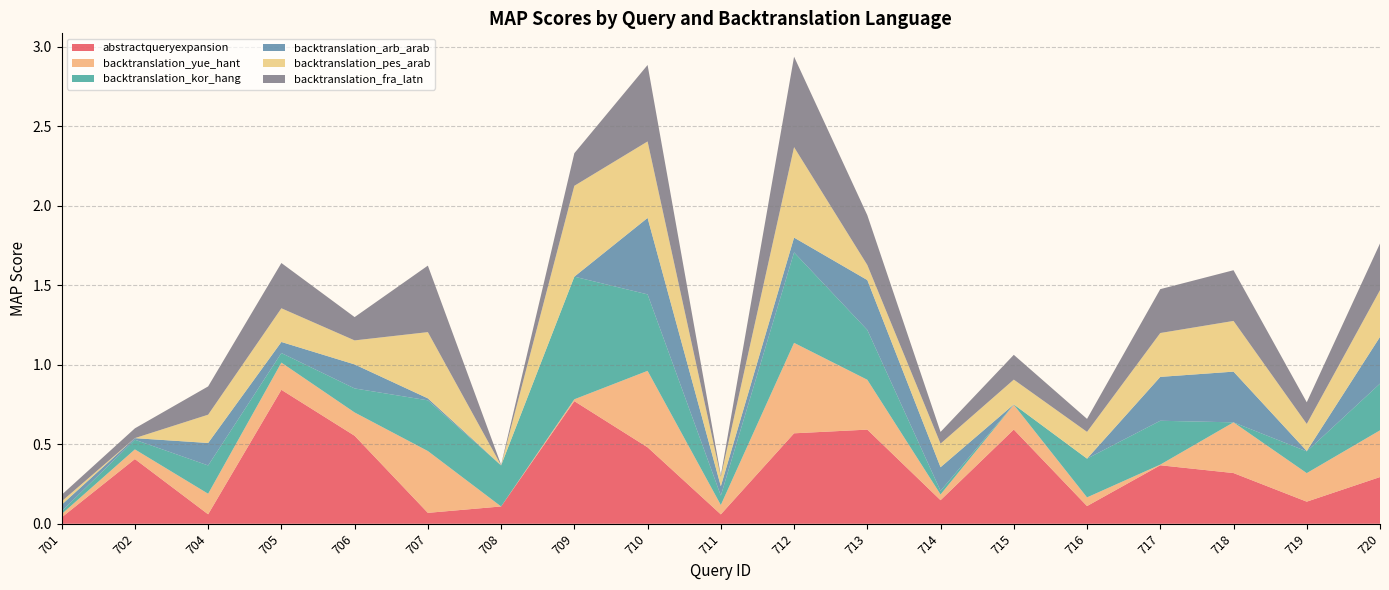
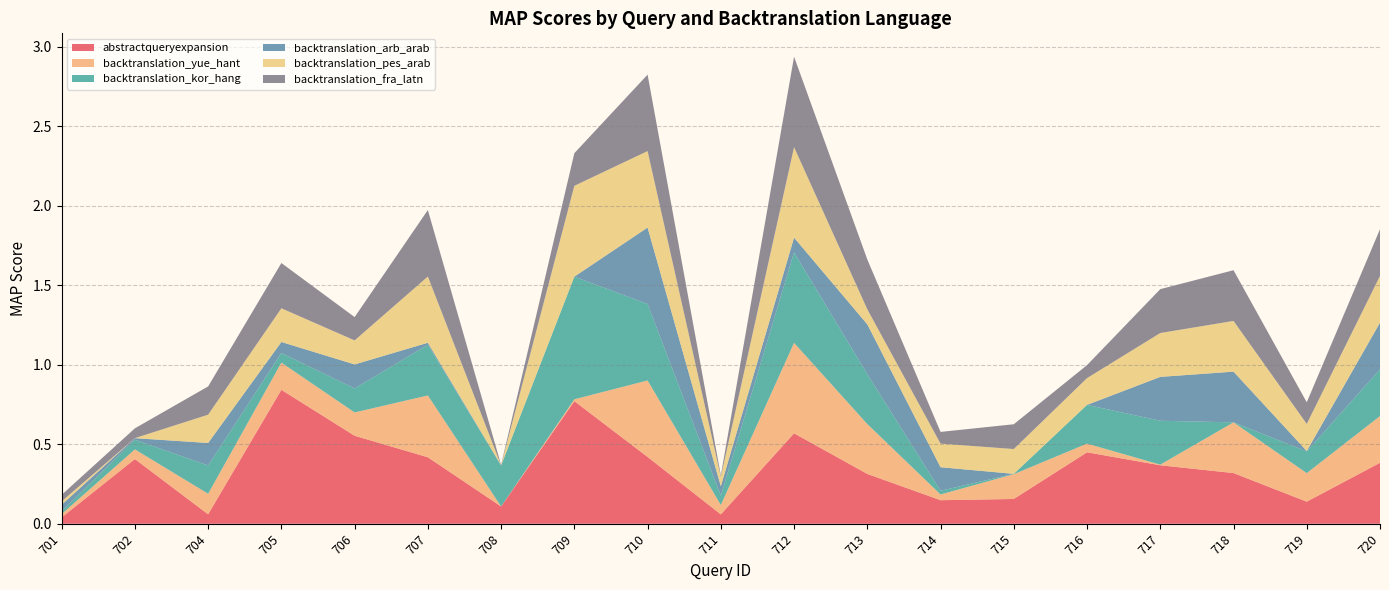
abstractqueryexpansion, 707: 0.07 -> 0.42
abstractqueryexpansion, 710: 0.48 -> 0.42
abstractqueryexpansion, 713: 0.59 -> 0.31
abstractqueryexpansion, 715: 0.59 -> 0.16
abstractqueryexpansion, 716: 0.11 -> 0.45
abstractqueryexpansion, 720: 0.29 -> 0.38
